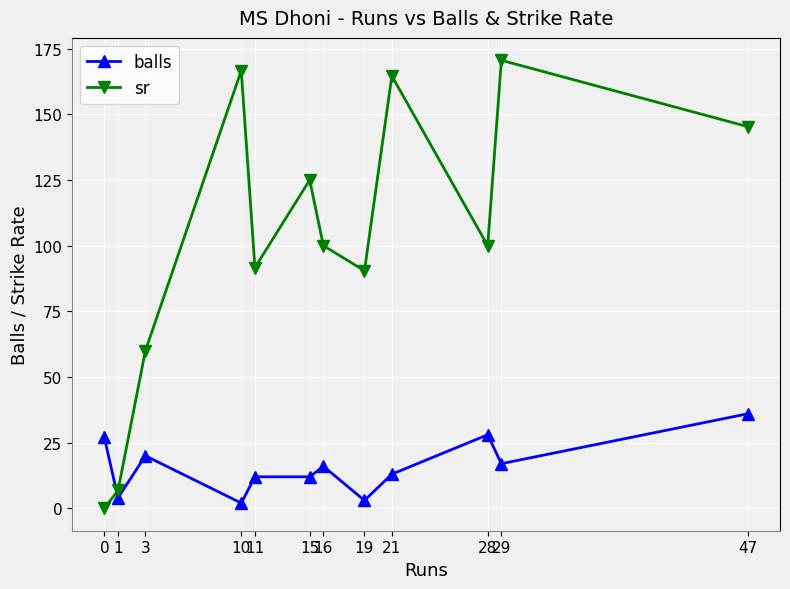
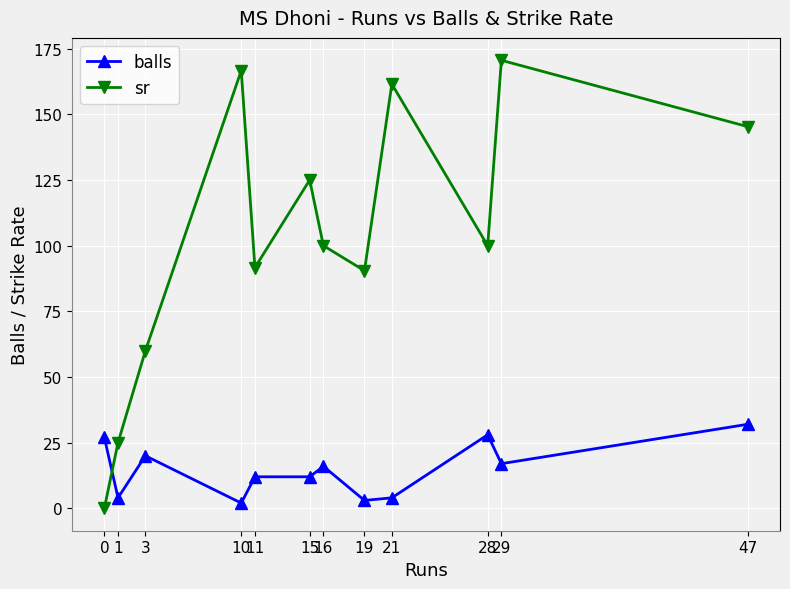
sr, 1: 7 -> 25
balls, 21: 13 -> 4
sr, 21: 165 -> 162
balls, 47: 36 -> 32
